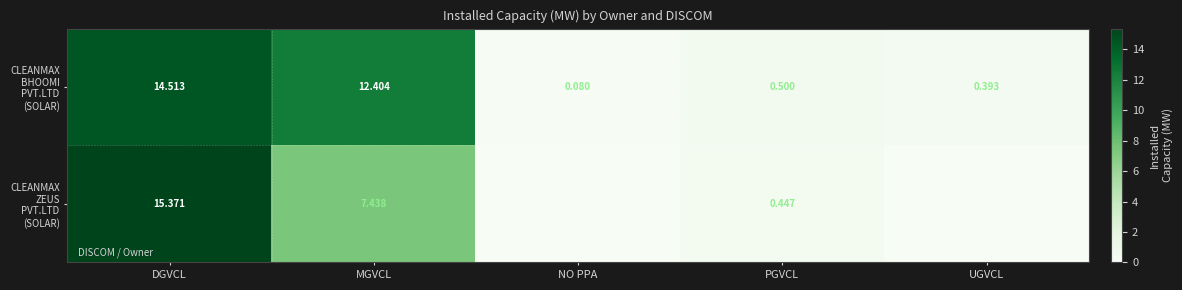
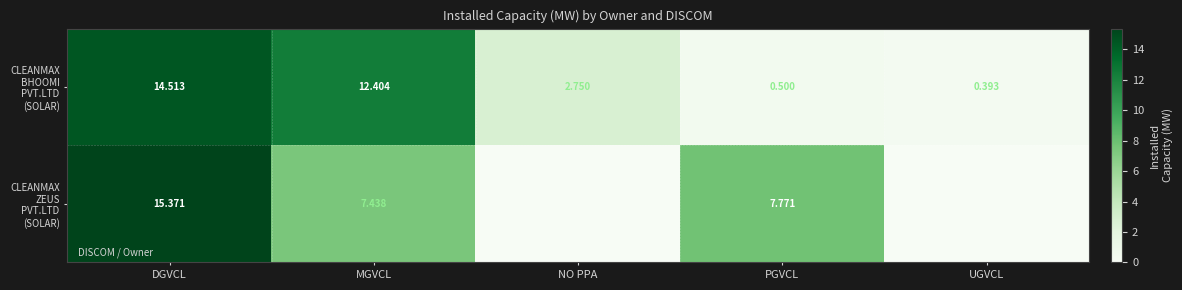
CLEANMAX BHOOMI PVT.LTD (SOLAR), NO PPA: 0.080 -> 2.750
CLEANMAX ZEUS PVT.LTD (SOLAR), PGVCL: 0.447 -> 7.771
